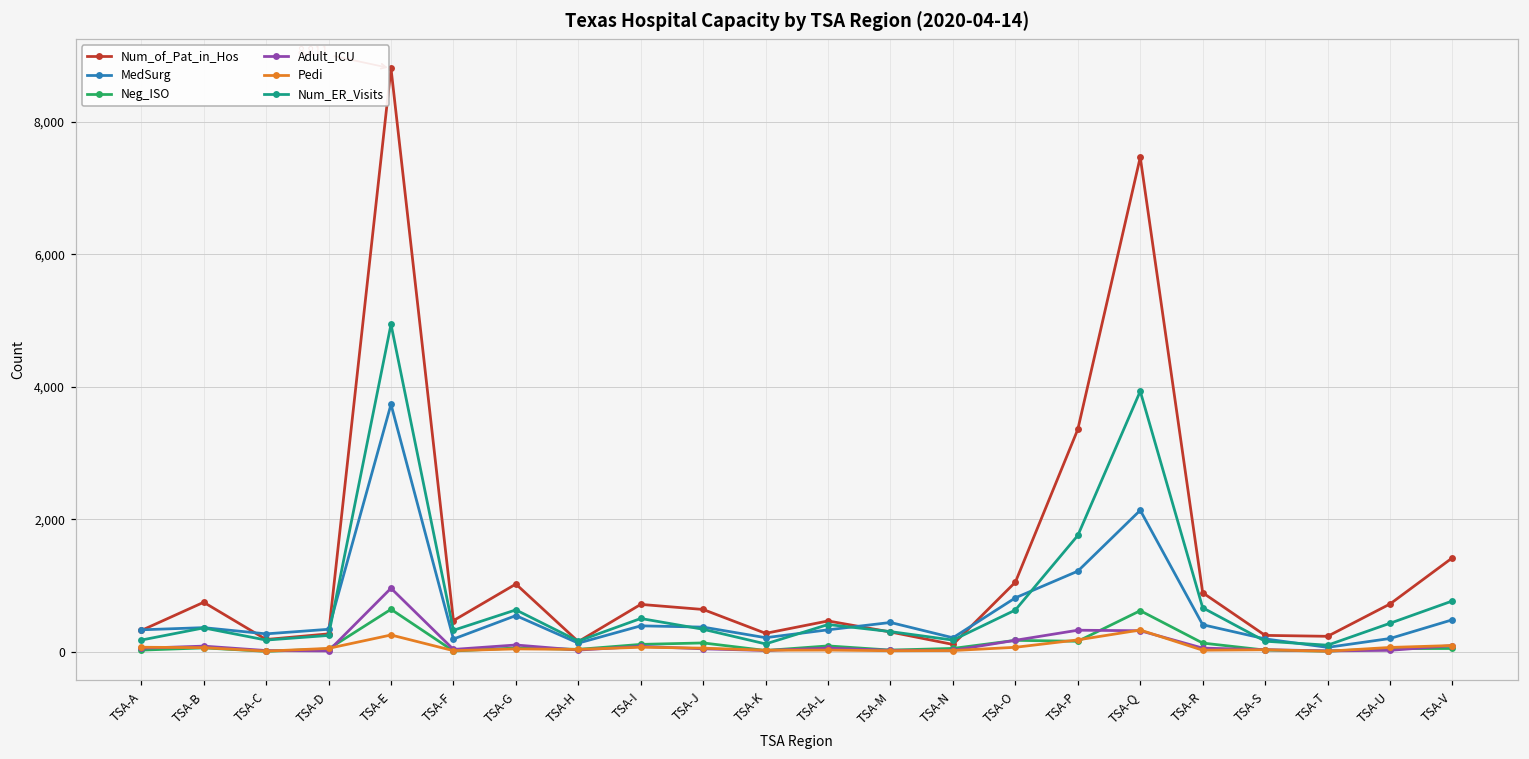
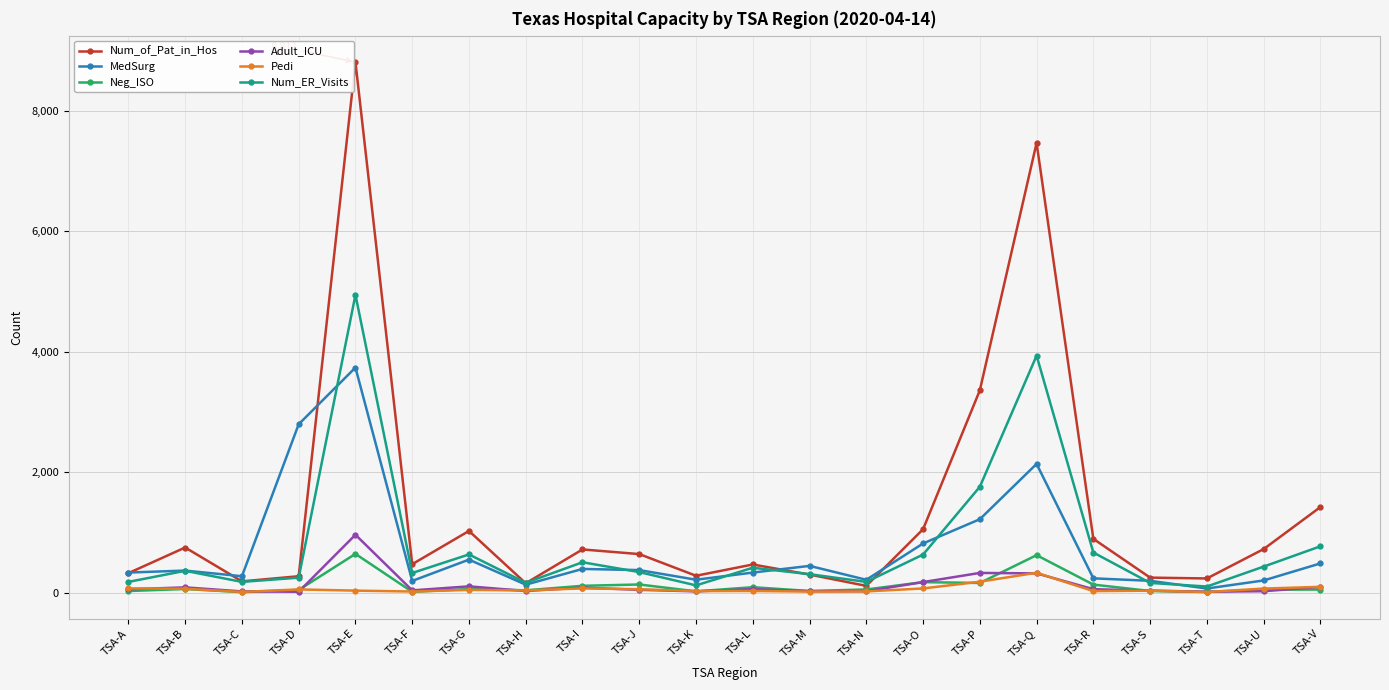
MedSurg, TSA-D: 300 -> 2,800
Pedi, TSA-E: 300 -> 0
MedSurg, TSA-R: 400 -> 200
